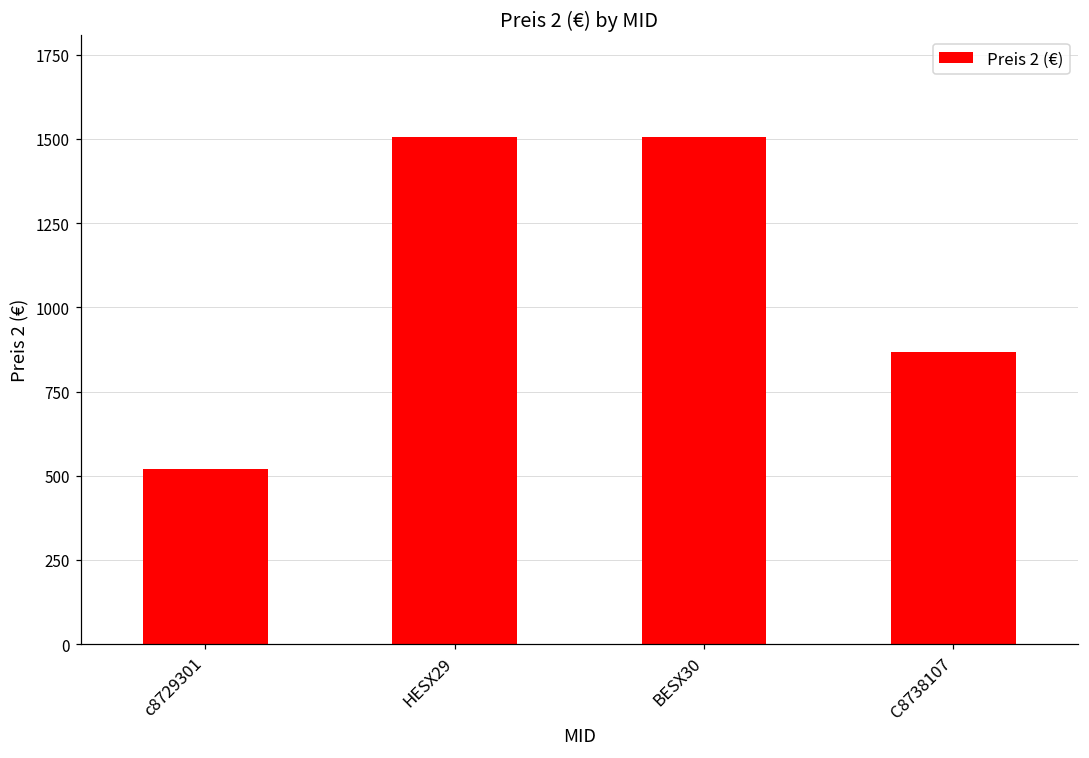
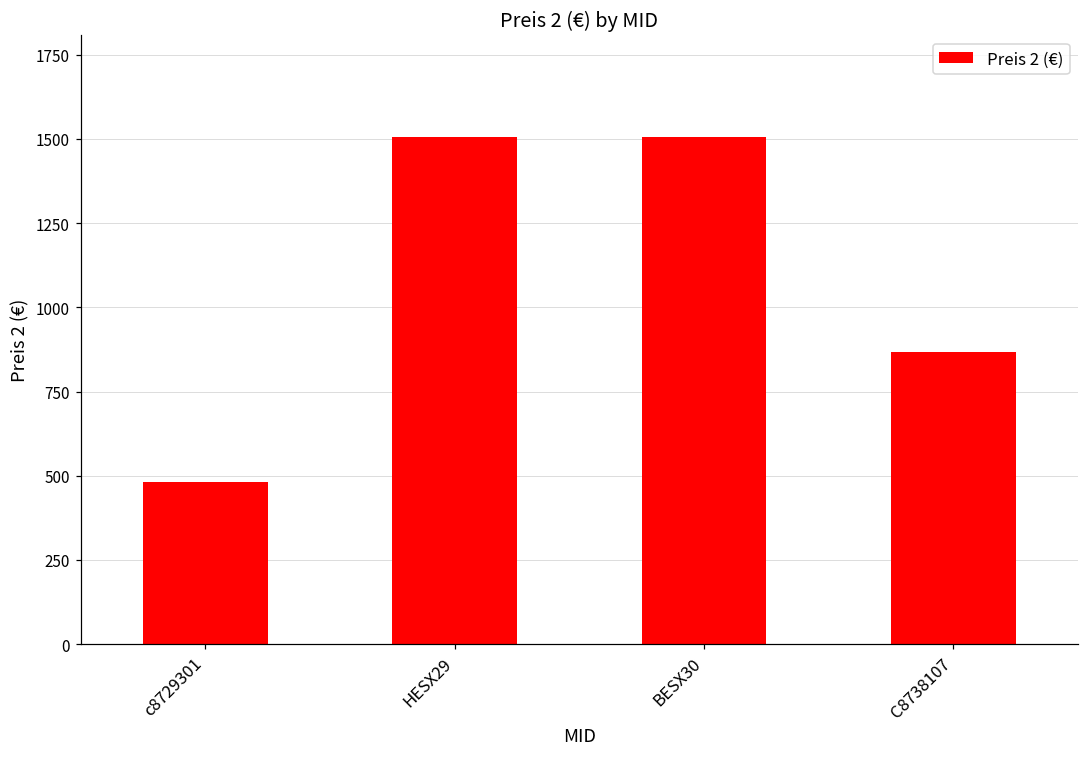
c8729301: 520 -> 480
